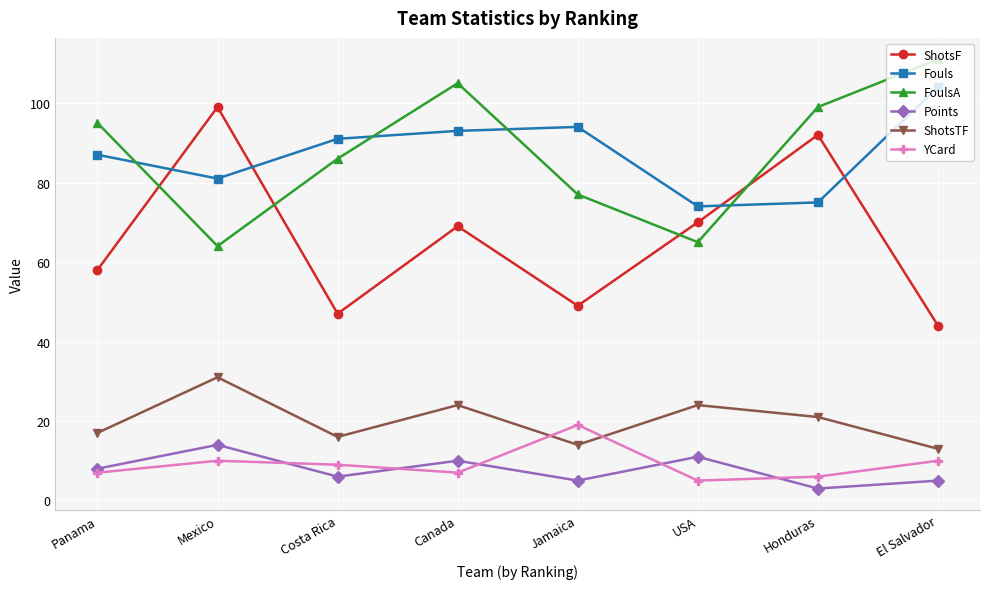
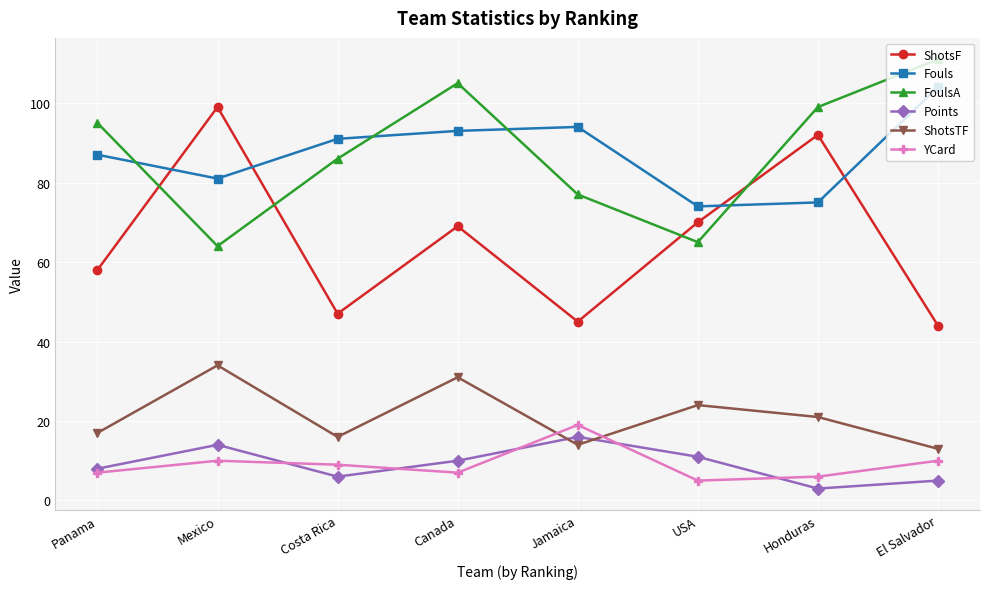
ShotsTF, Mexico: 31 -> 34
ShotsTF, Canada: 24 -> 31
ShotsF, Jamaica: 49 -> 45
Points, Jamaica: 5 -> 16
